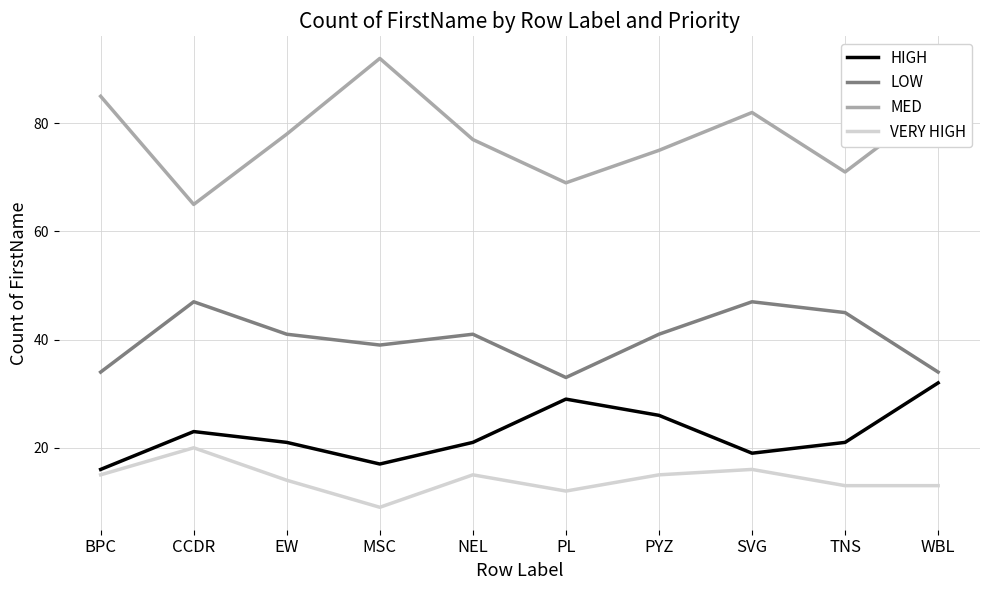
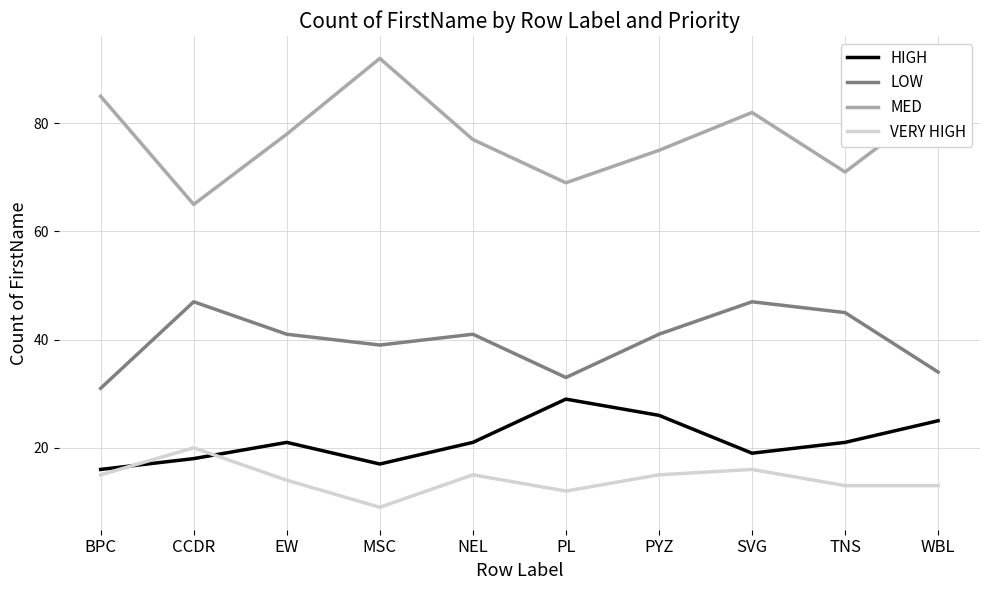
LOW, BPC: 34 -> 31
HIGH, CCDR: 23 -> 18
HIGH, WBL: 32 -> 25
